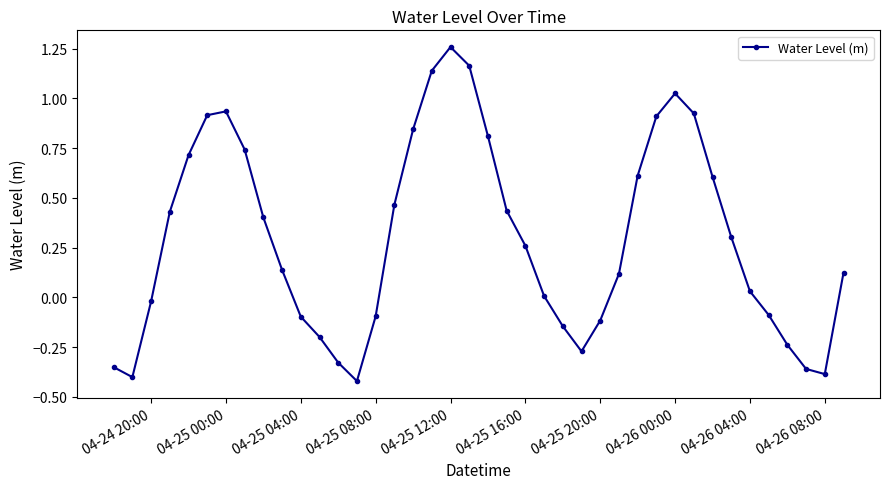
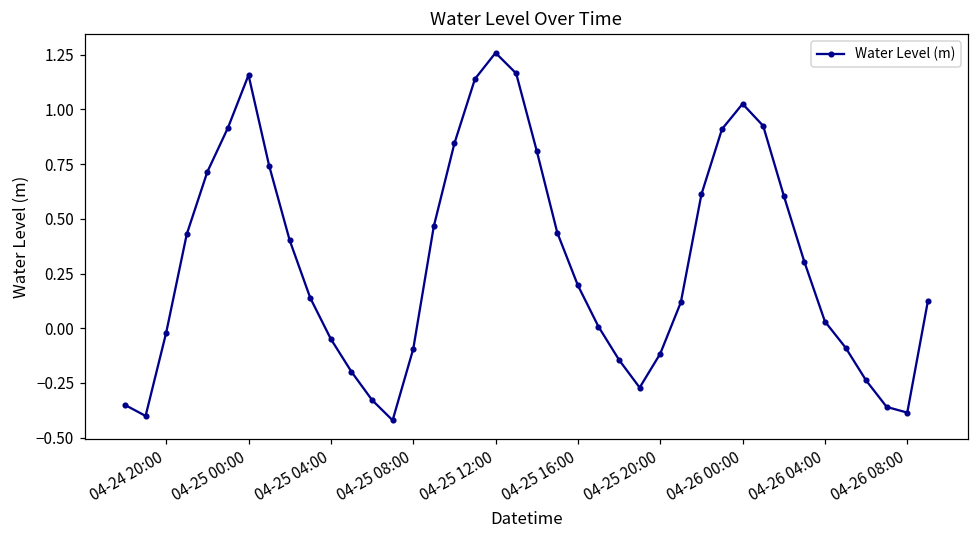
04-25 00:00: 0.93 -> 1.16
04-25 04:00: -0.10 -> -0.05
04-25 16:00: 0.26 -> 0.20
